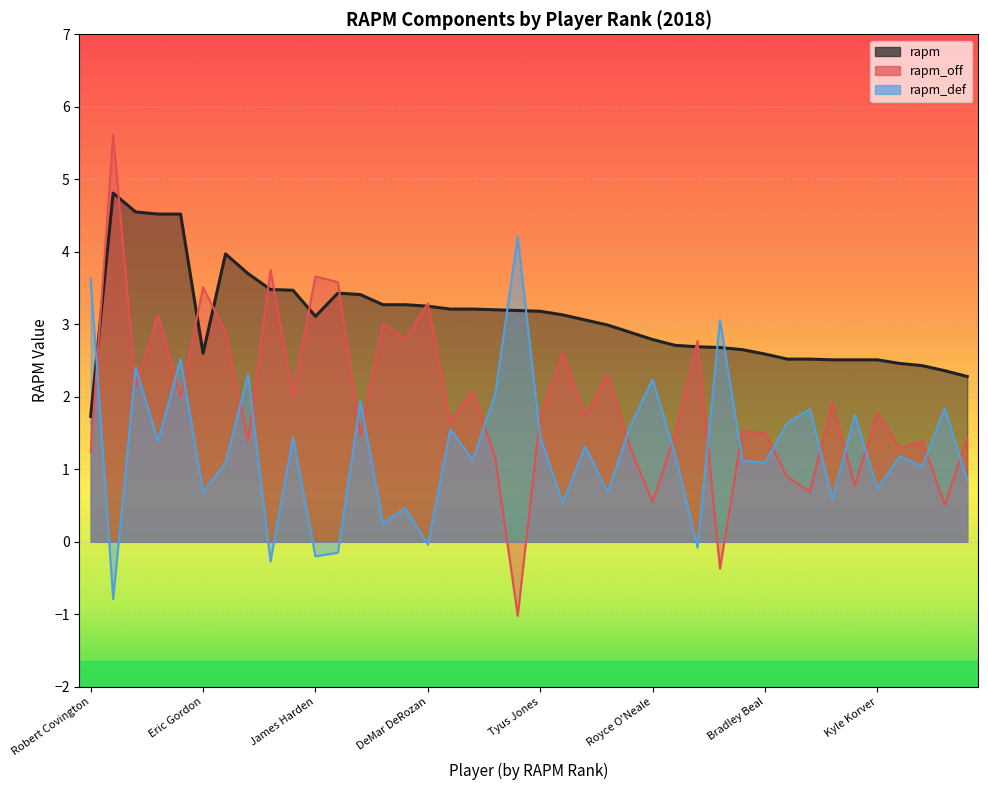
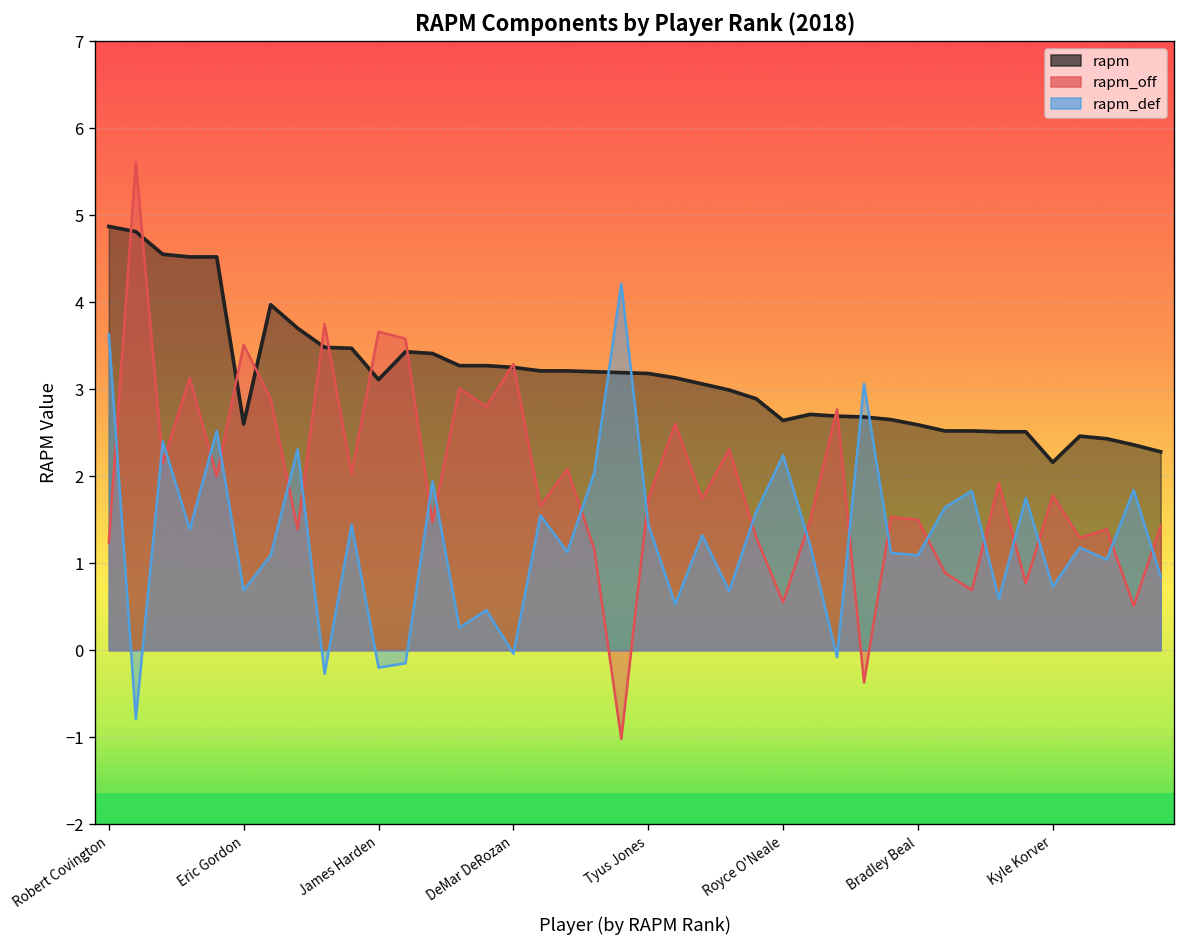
rapm, Robert Covington: 1.7 -> 4.9
rapm, Royce O'Neale: 2.8 -> 2.6
rapm, Kyle Korver: 2.5 -> 2.2
